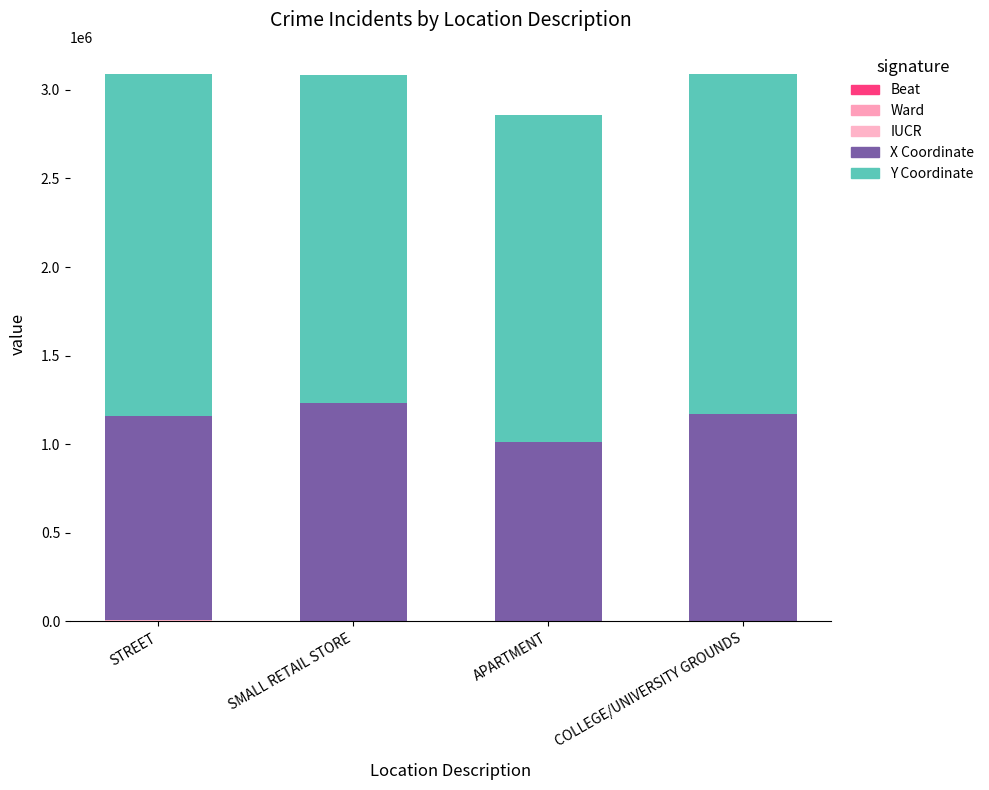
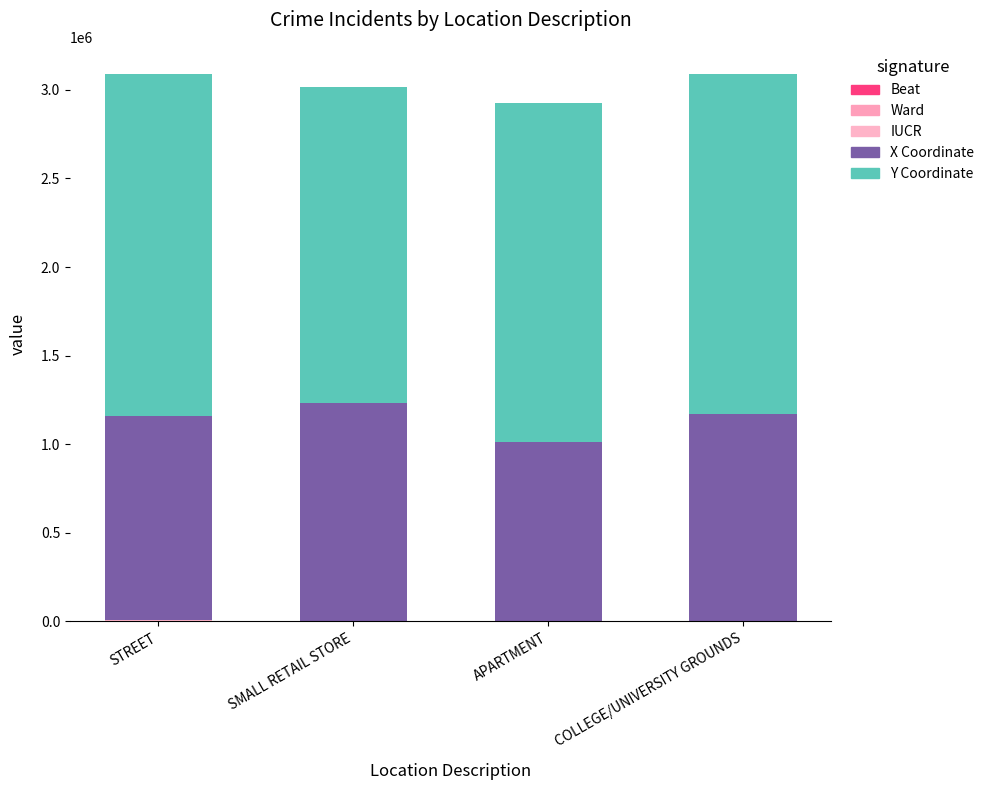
Y Coordinate, SMALL RETAIL STORE: 1850000 -> 1790000
Y Coordinate, APARTMENT: 1850000 -> 1910000
